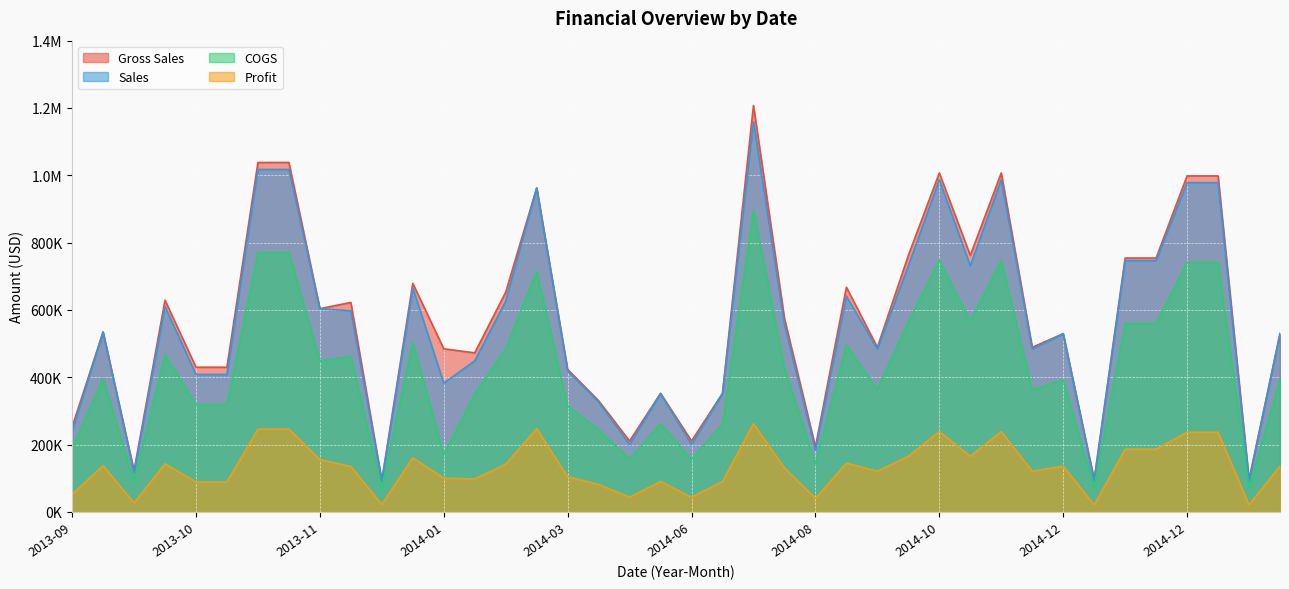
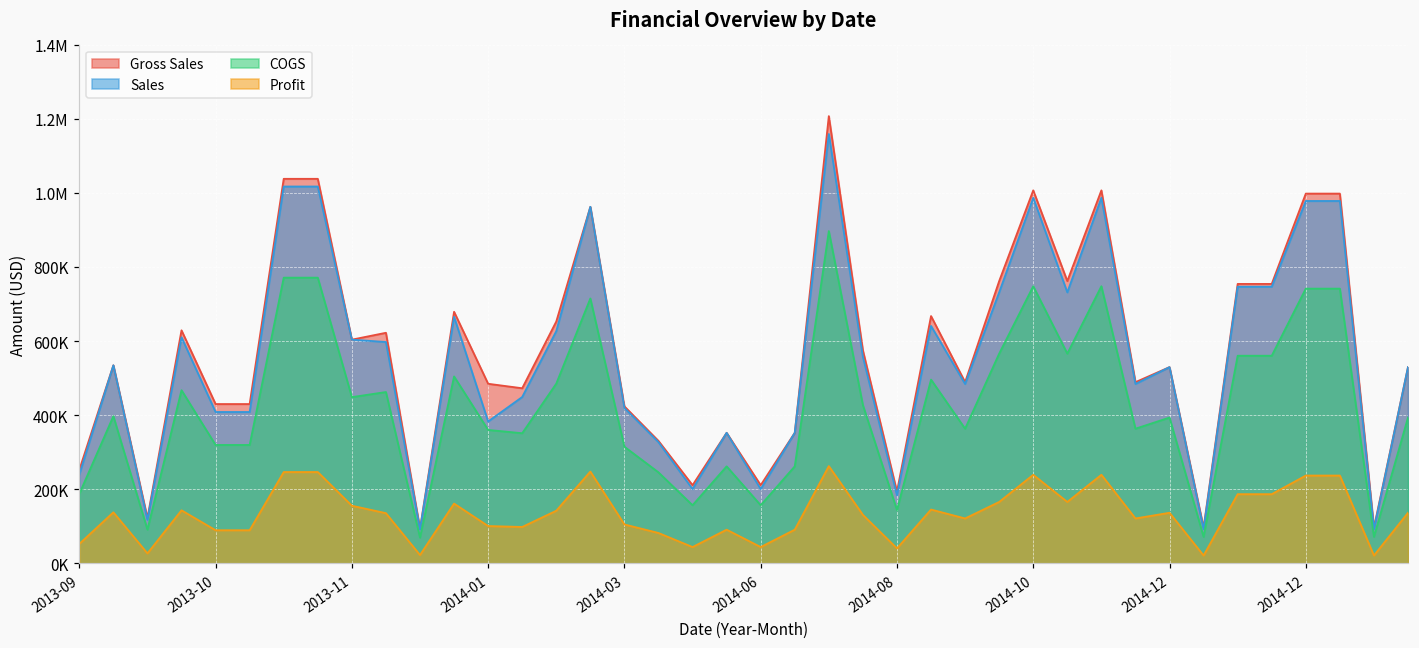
COGS, 2014-01: 170000 -> 360000
